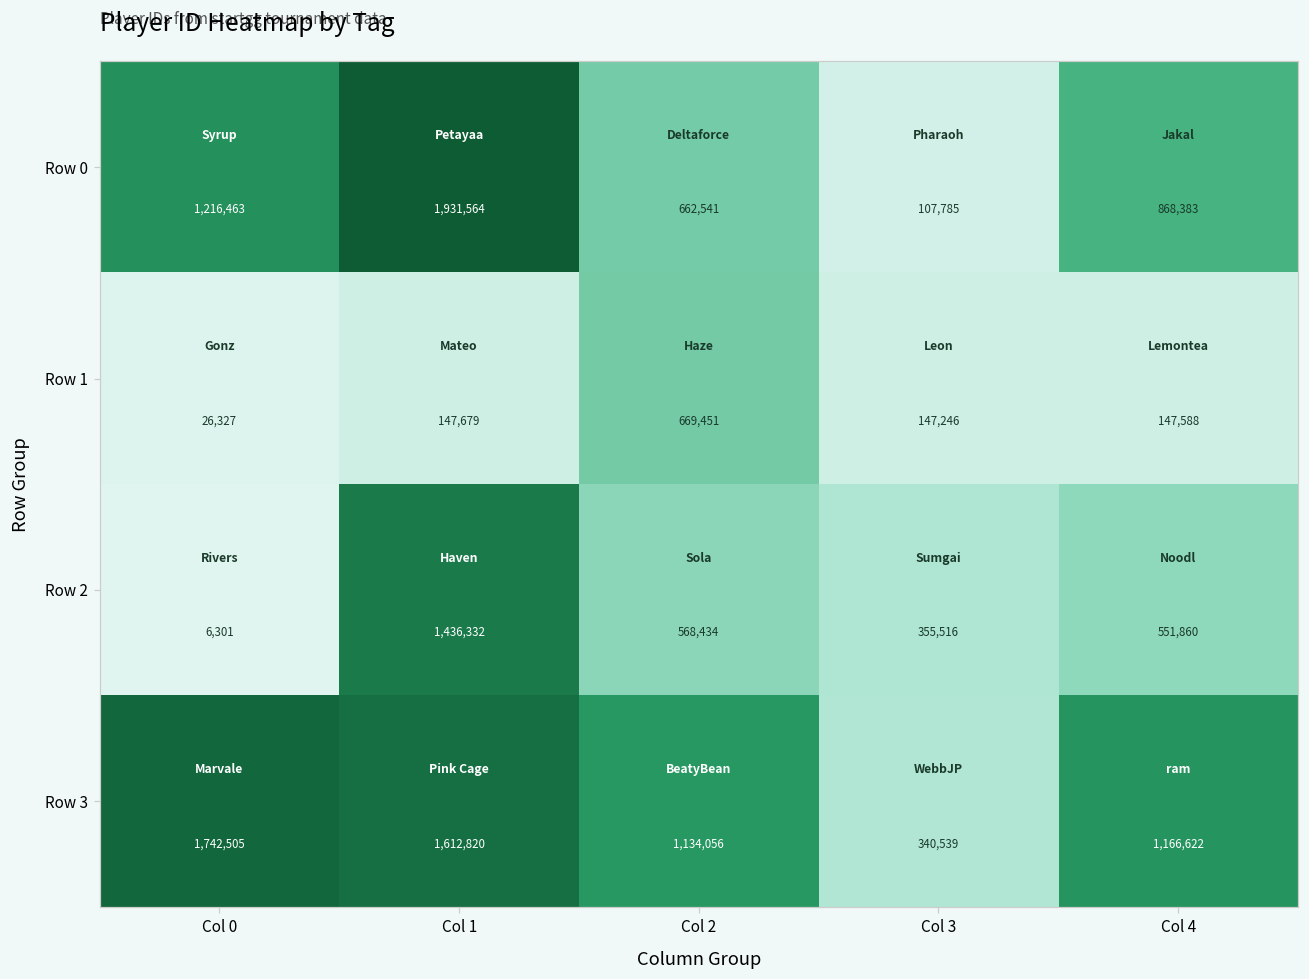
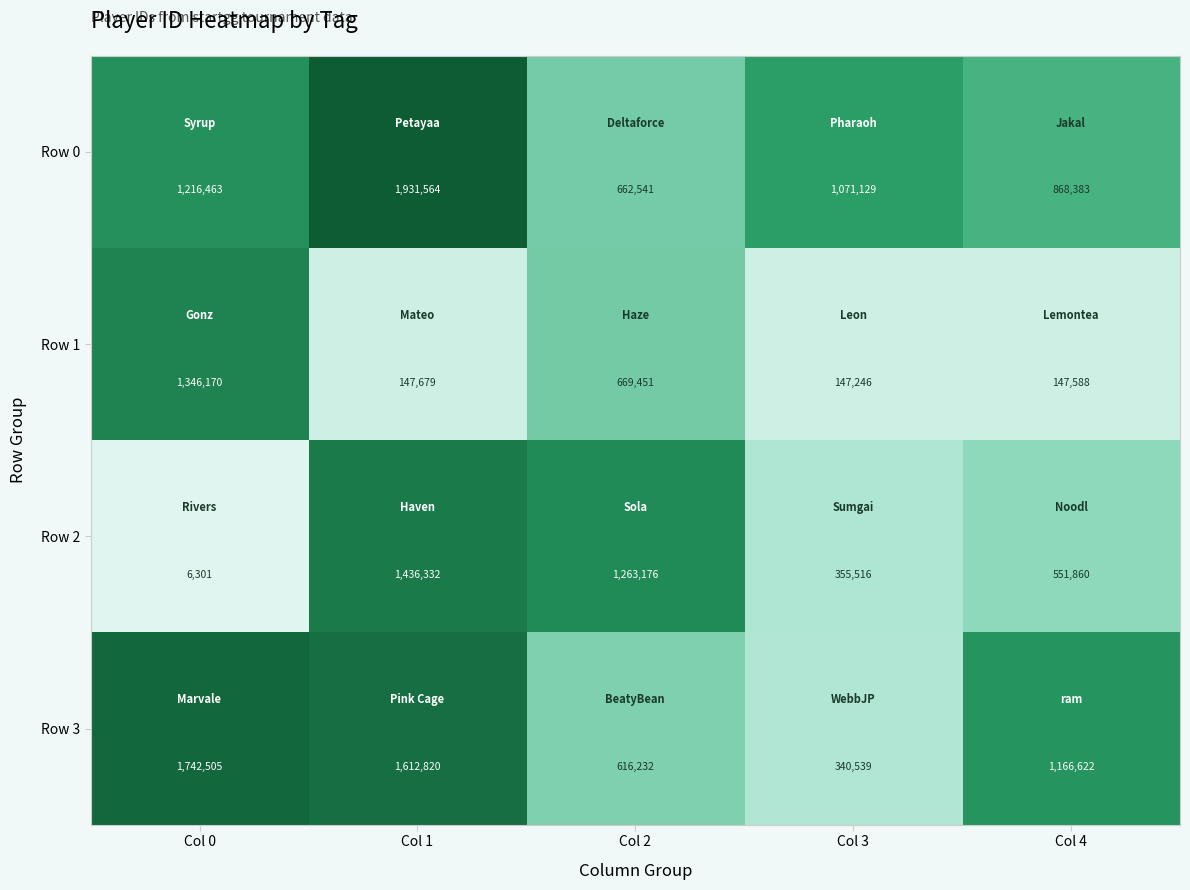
Row 0, Col 3: 107,785 -> 1,071,129
Row 1, Col 0: 26,327 -> 1,346,170
Row 2, Col 2: 568,434 -> 1,263,176
Row 3, Col 2: 1,134,056 -> 616,232
